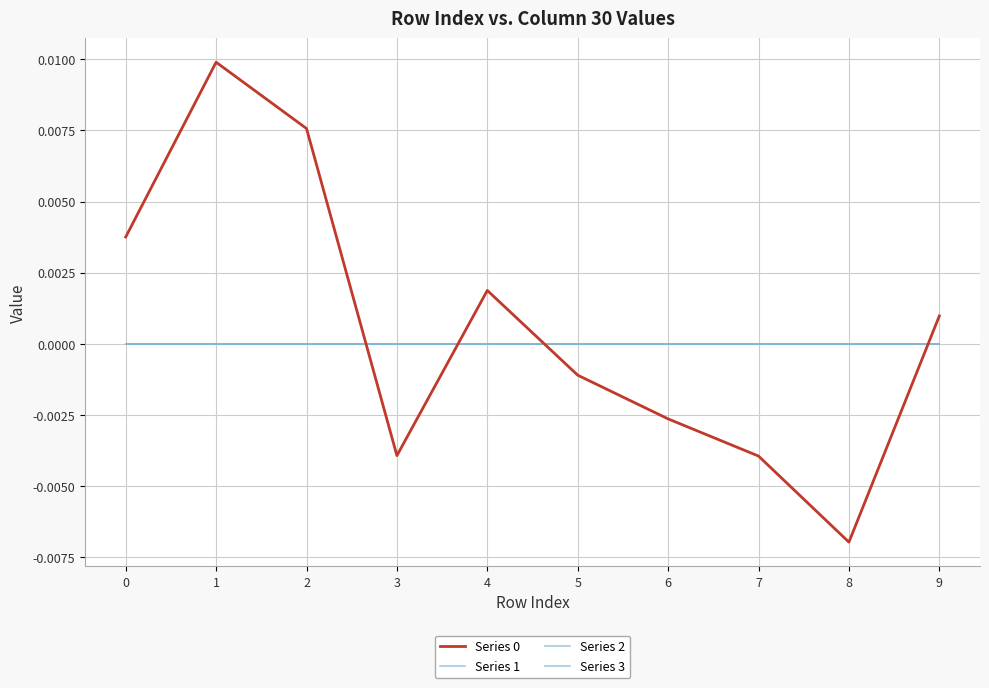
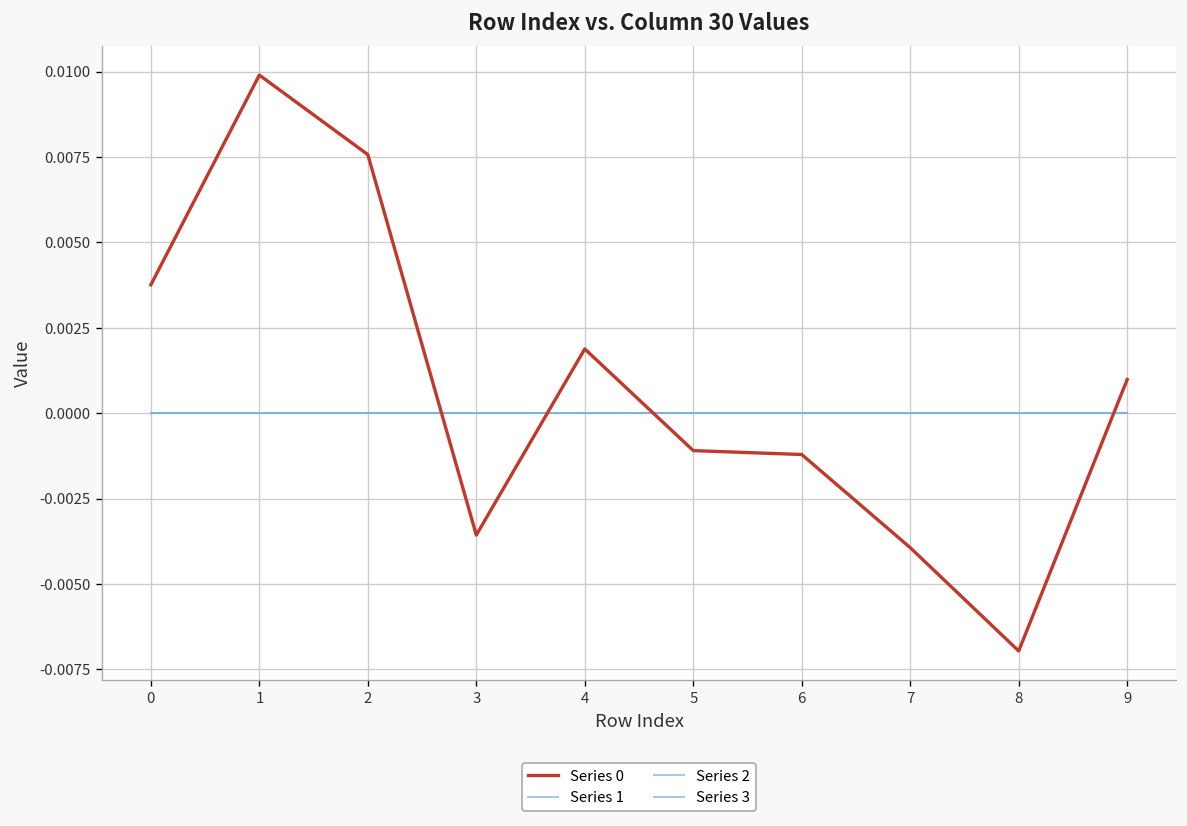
Series 0, 3: -0.0039 -> -0.0036
Series 0, 6: -0.0026 -> -0.0012
